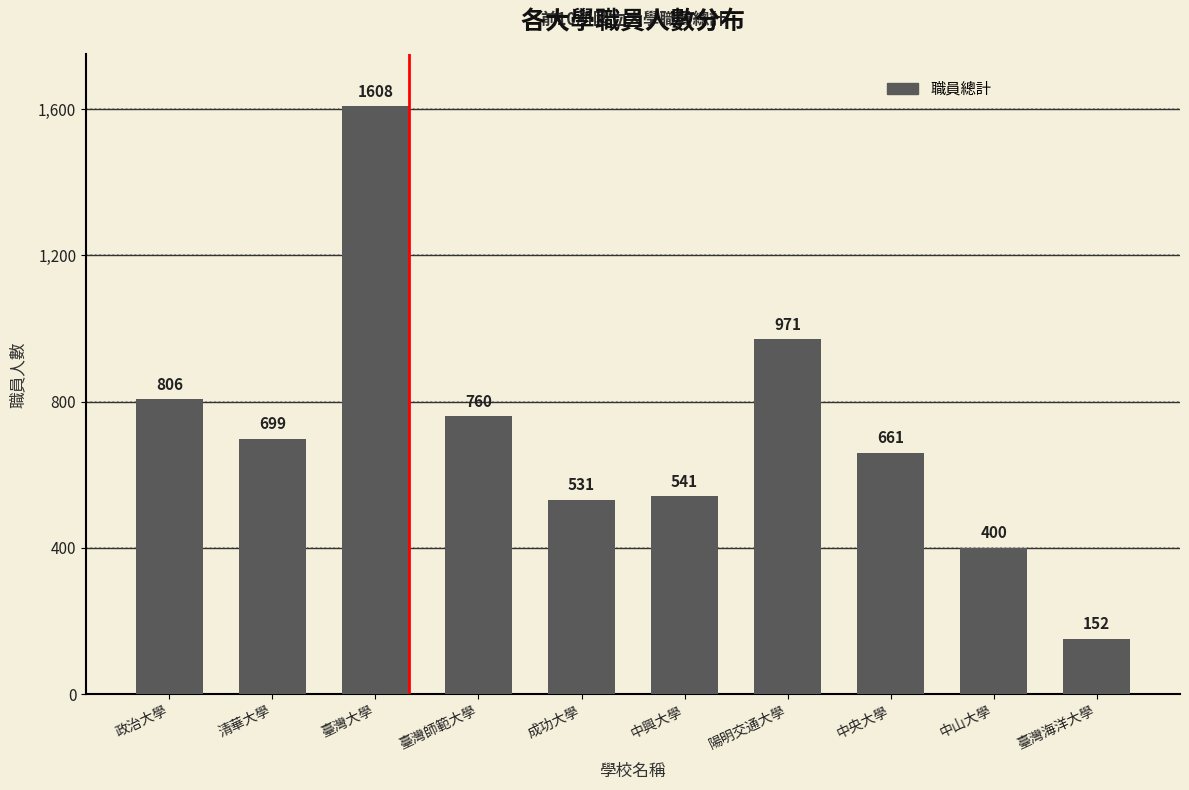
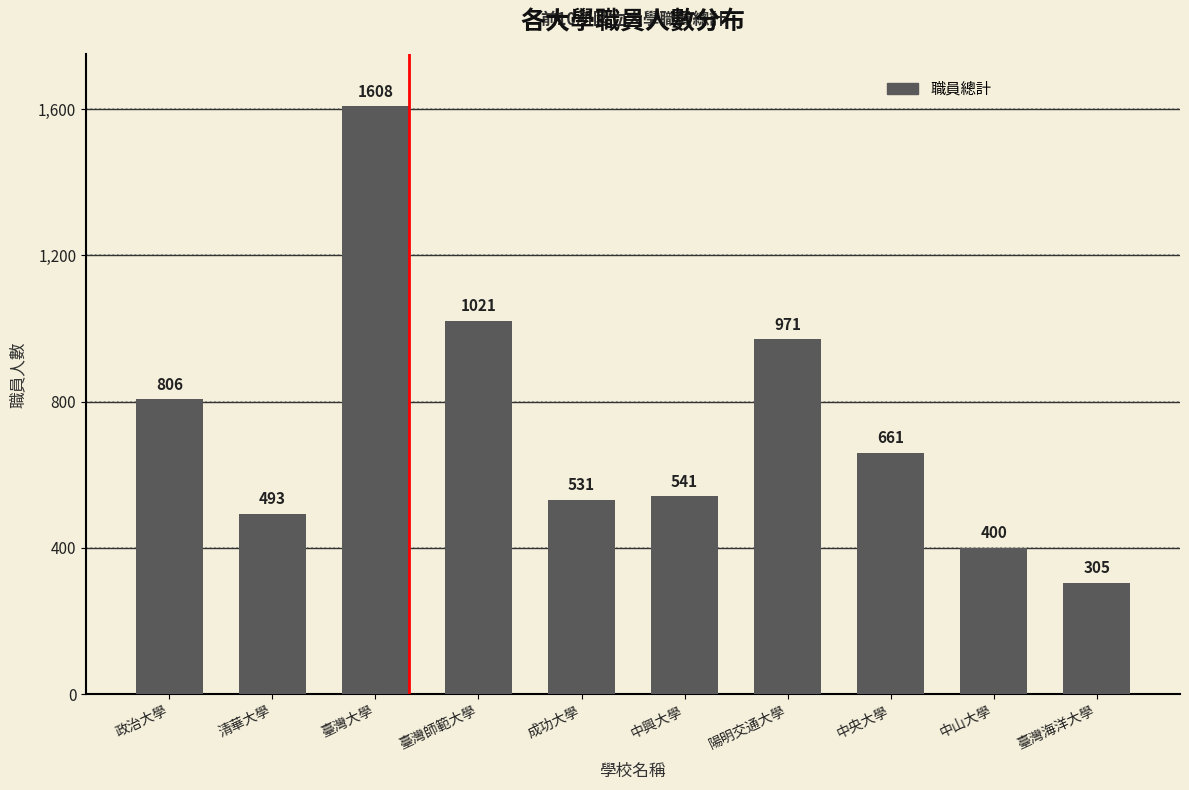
清華大學: 699 -> 493
臺灣師範大學: 760 -> 1021
臺灣海洋大學: 152 -> 305
